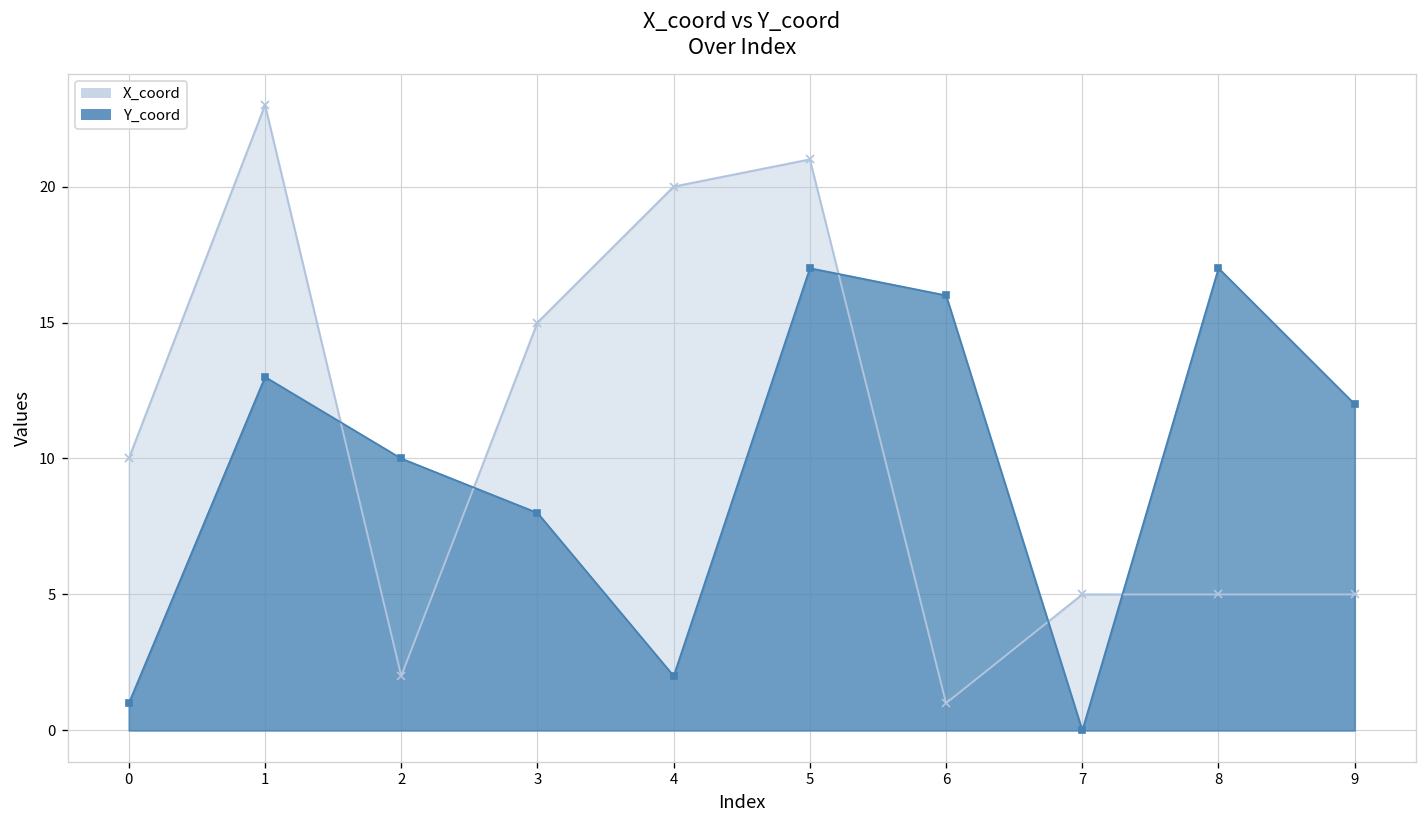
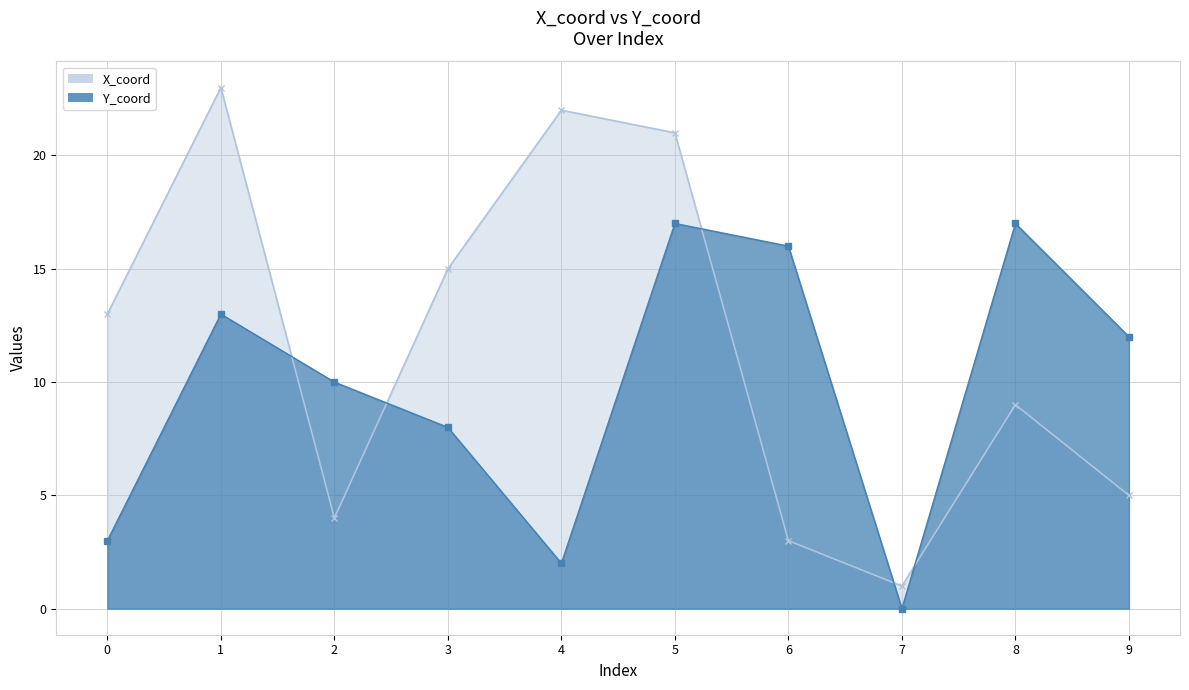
X_coord, 0: 10 -> 13
Y_coord, 0: 1 -> 3
X_coord, 2: 2 -> 4
X_coord, 4: 20 -> 22
X_coord, 6: 1 -> 3
X_coord, 7: 5 -> 1
X_coord, 8: 5 -> 9
